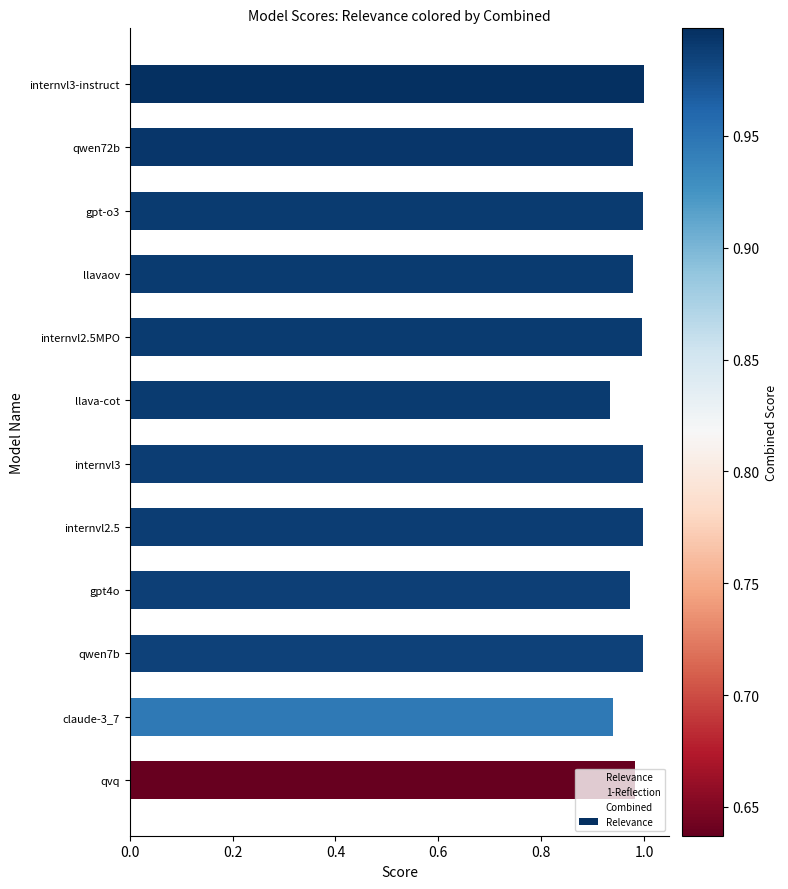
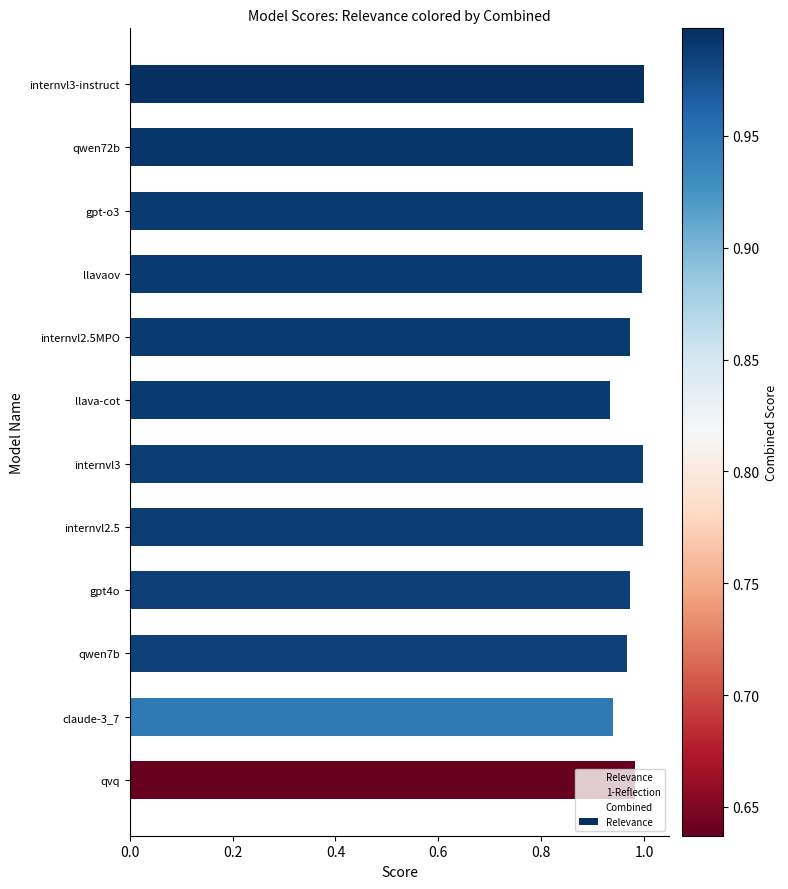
llavaov: 0.98 -> 1.00
internvl2.5MPO: 1.00 -> 0.97
qwen7b: 1.00 -> 0.97
